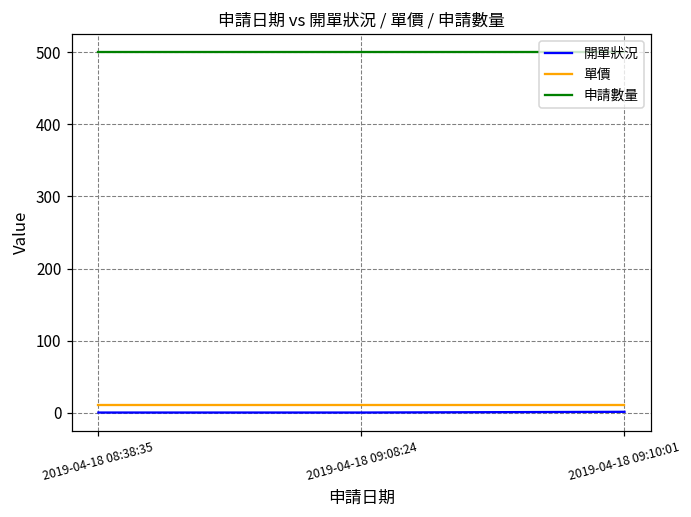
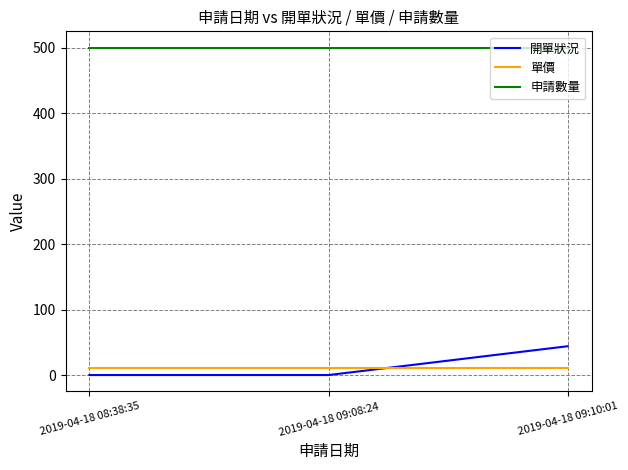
開單狀況, 2019-04-18 09:10:01: 0 -> 40
